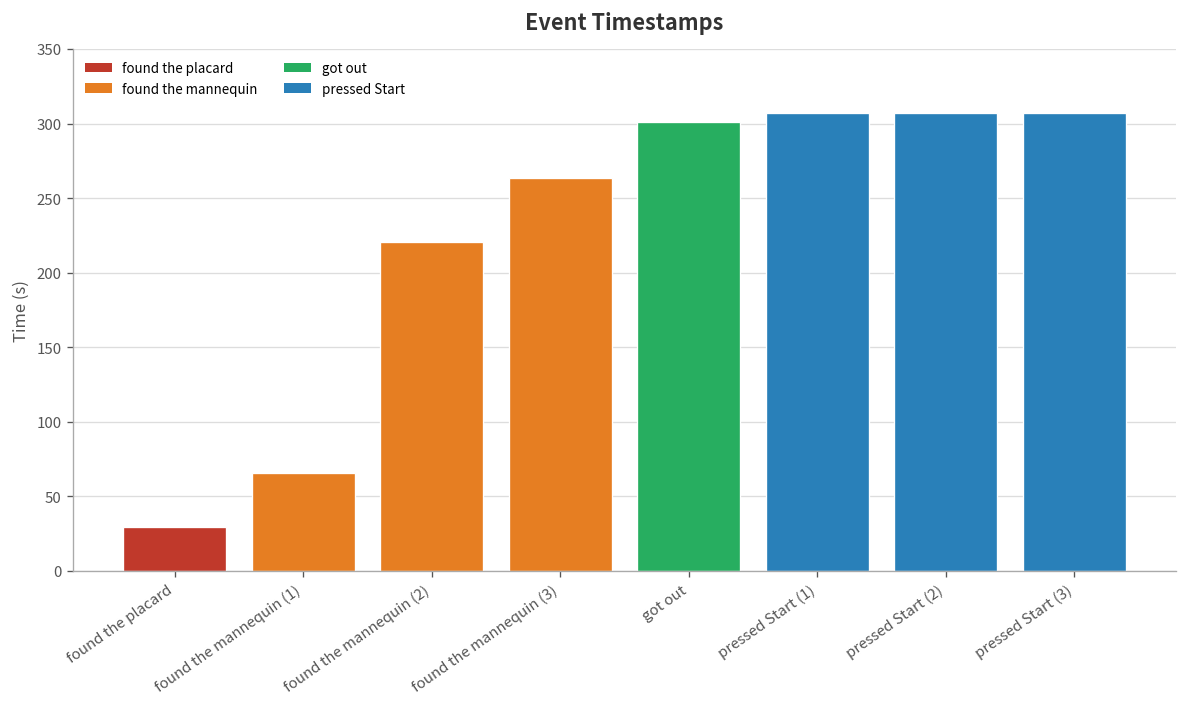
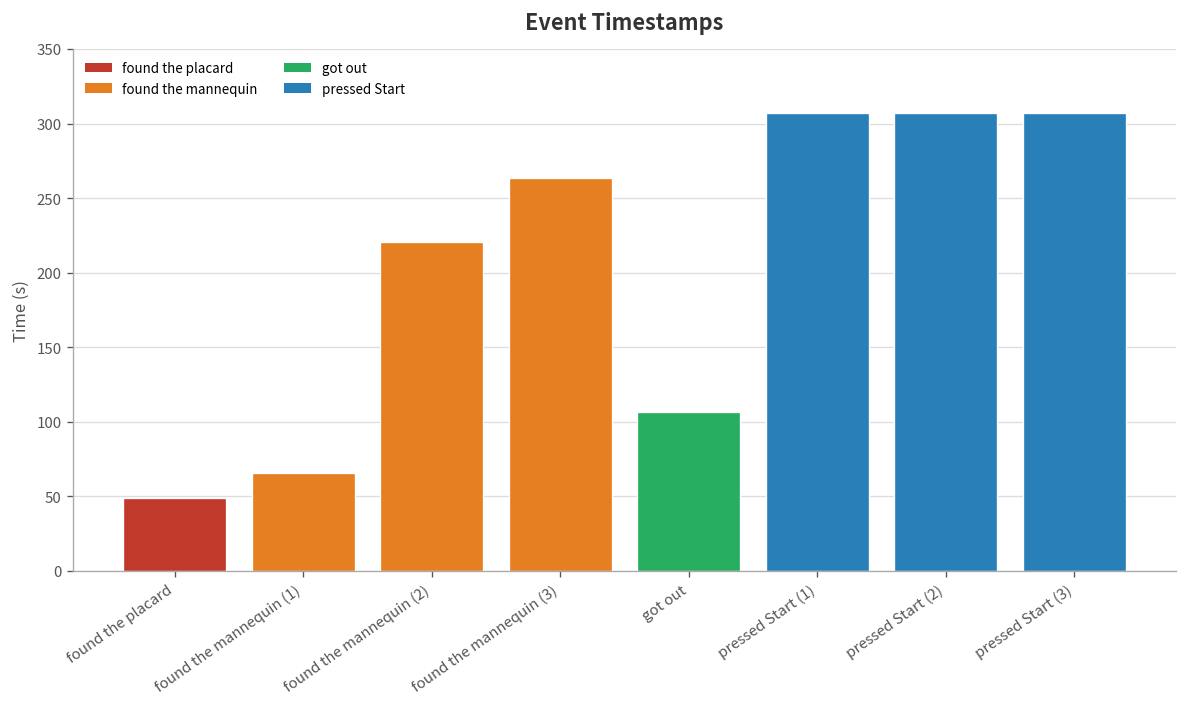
found the placard: 30 -> 49
got out: 301 -> 106
